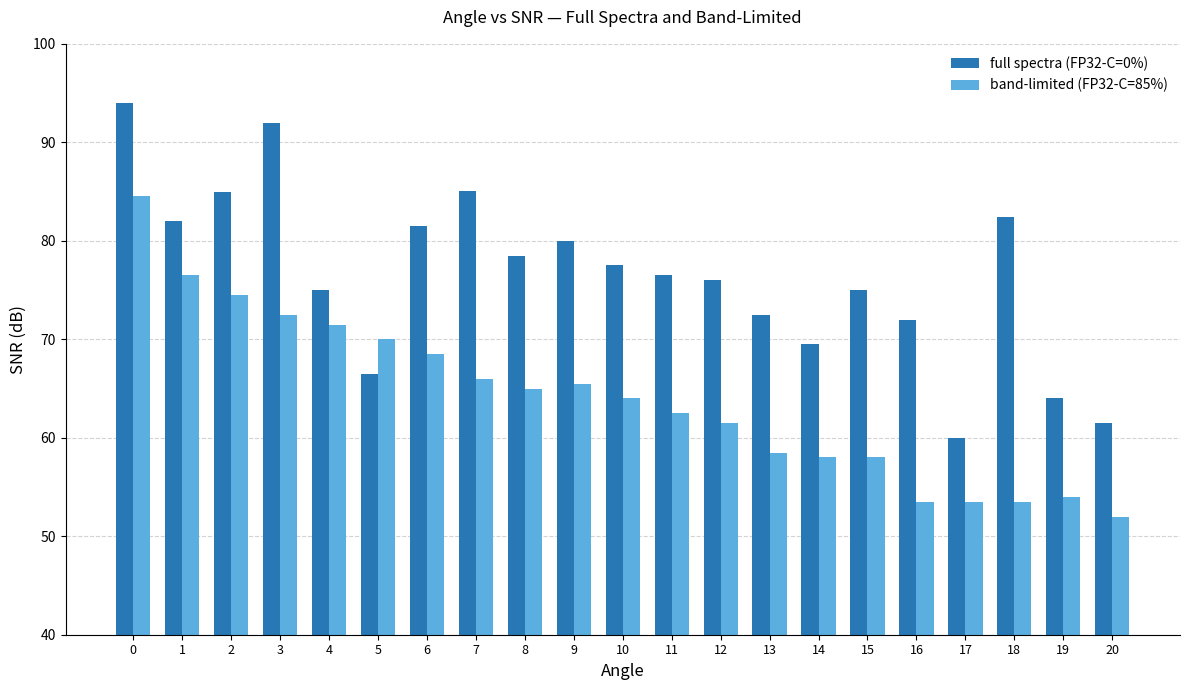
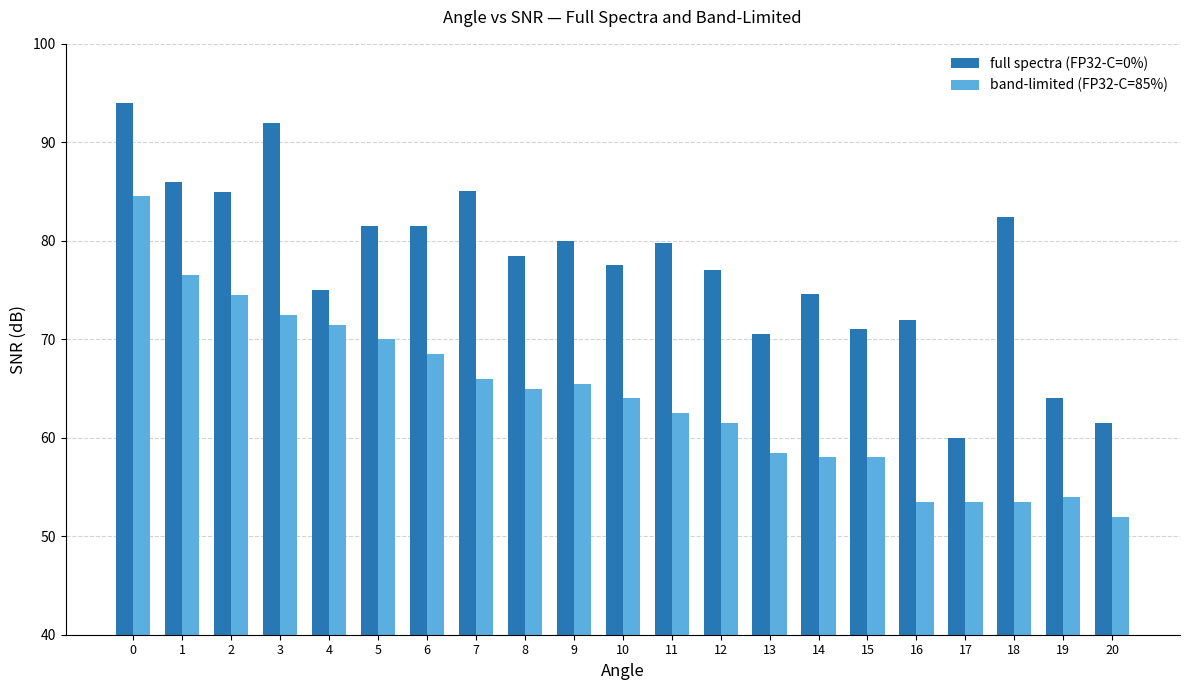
full spectra (FP32-C=0%), 1: 82 -> 86
full spectra (FP32-C=0%), 5: 67 -> 82
full spectra (FP32-C=0%), 11: 77 -> 80
full spectra (FP32-C=0%), 12: 76 -> 77
full spectra (FP32-C=0%), 13: 73 -> 71
full spectra (FP32-C=0%), 14: 70 -> 75
full spectra (FP32-C=0%), 15: 75 -> 71
